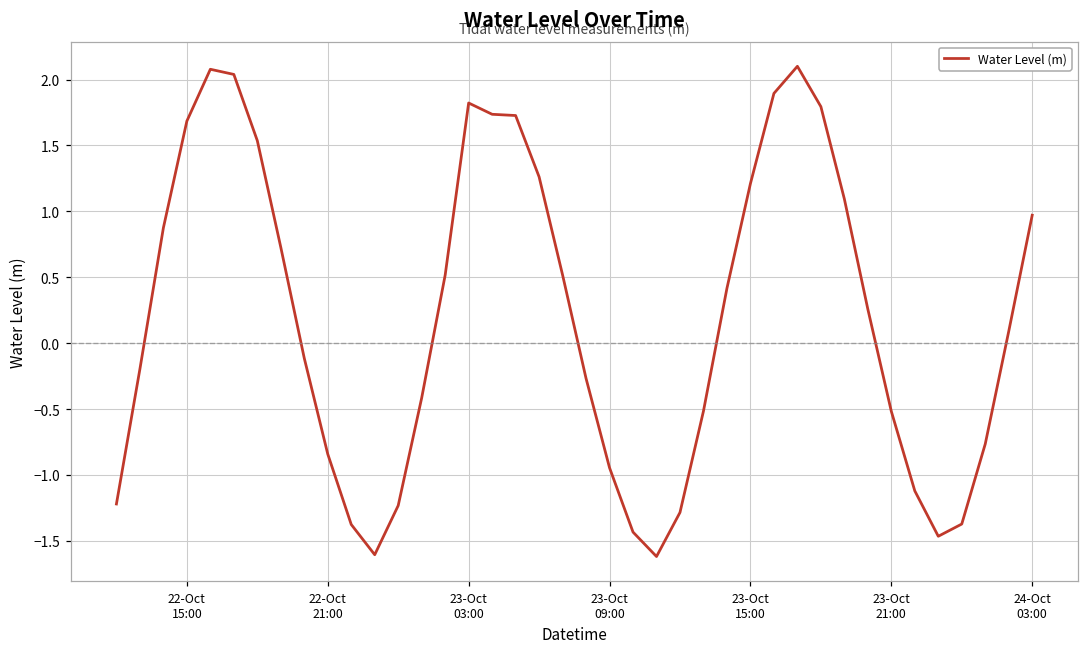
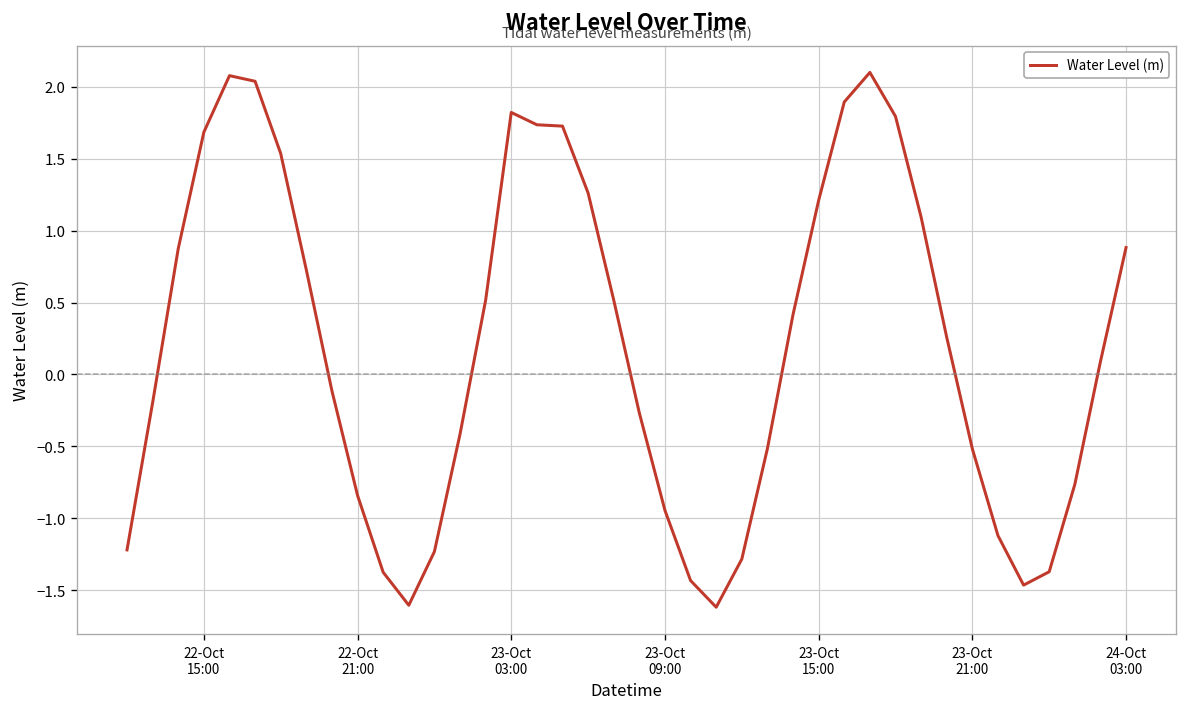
24-Oct 03:00: 0.97 -> 0.88
